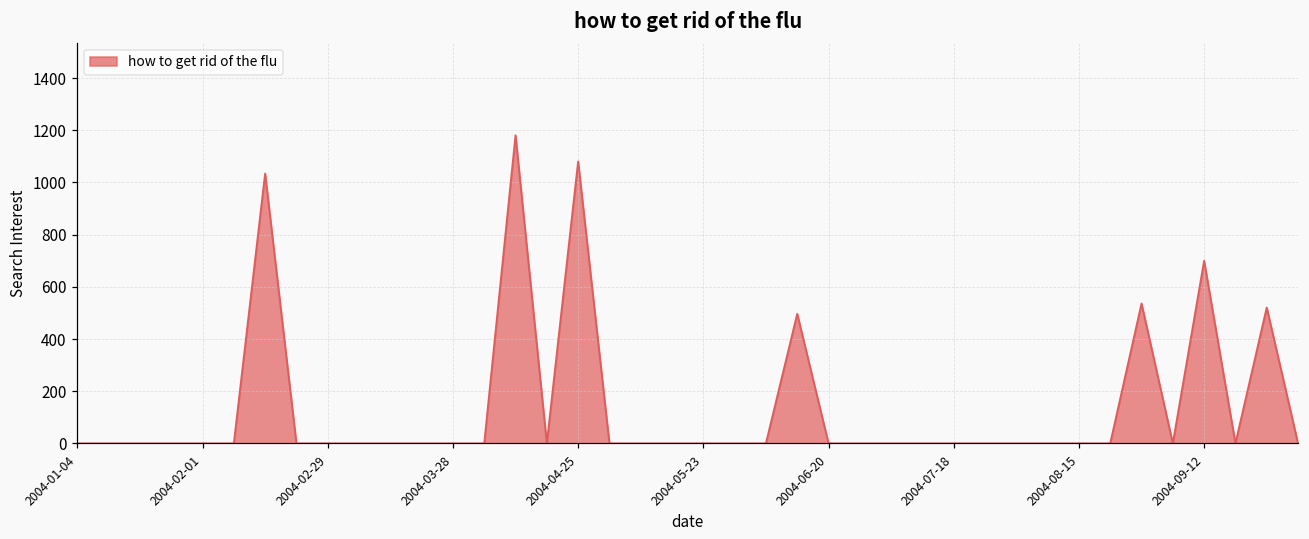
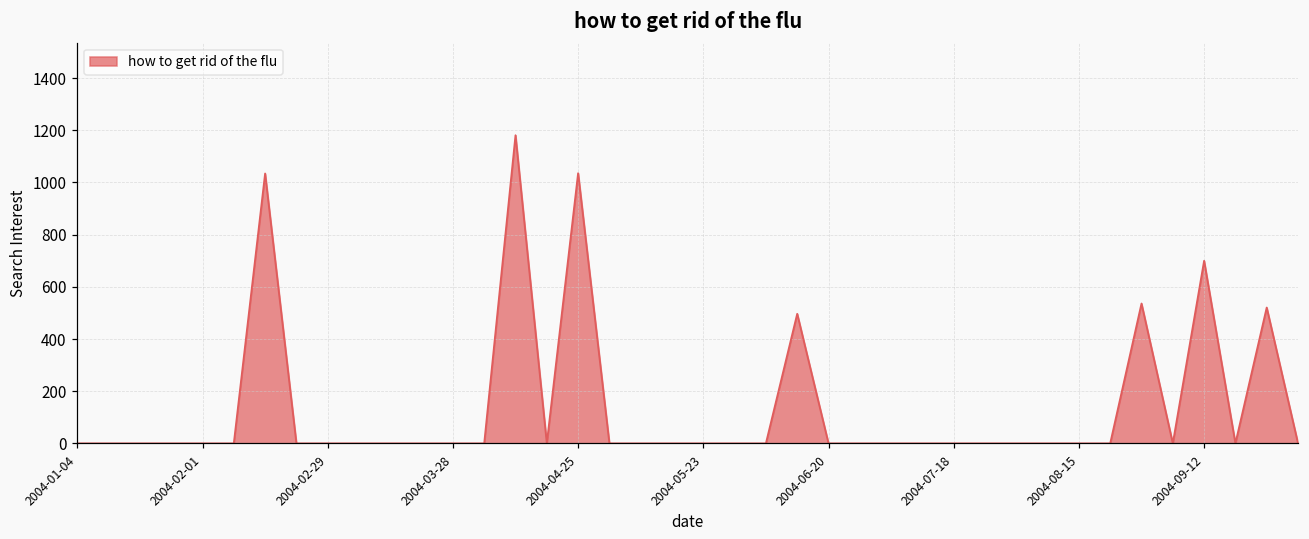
2004-04-25: 1080 -> 1040
